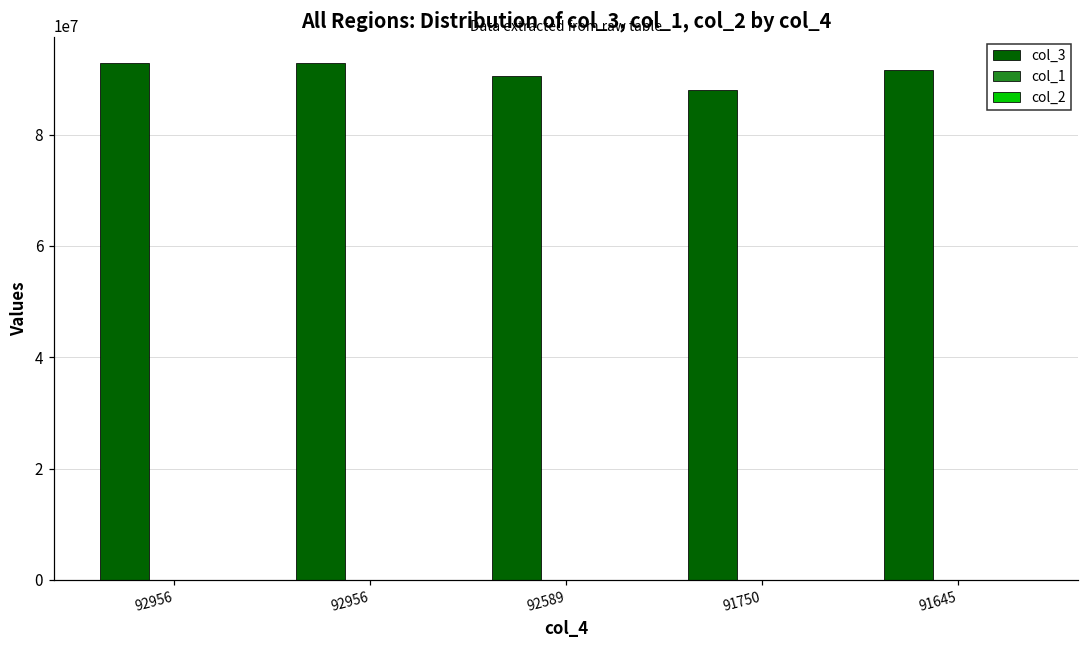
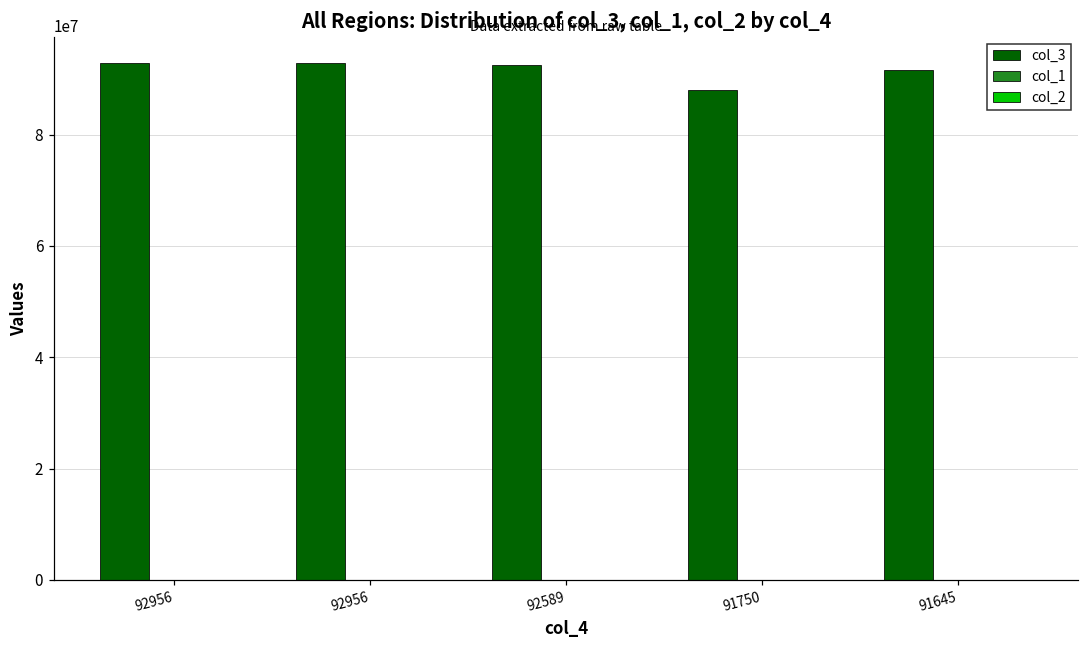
col_3, 92589: 91000000 -> 93000000
